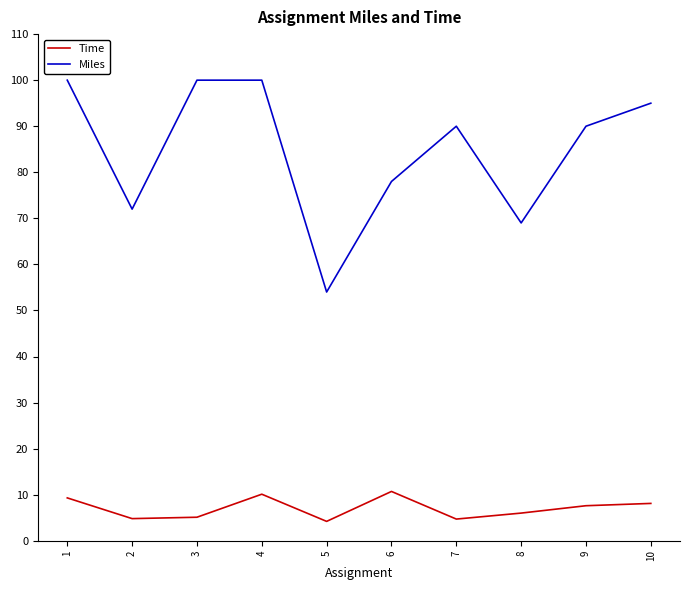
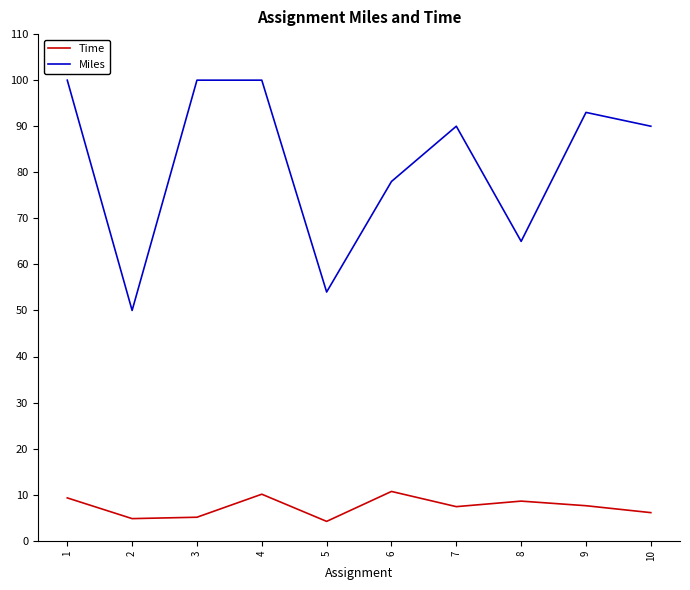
Miles, 2: 72 -> 50
Time, 7: 5 -> 7
Time, 8: 6 -> 9
Miles, 8: 69 -> 65
Miles, 9: 90 -> 93
Time, 10: 8 -> 6
Miles, 10: 95 -> 90
